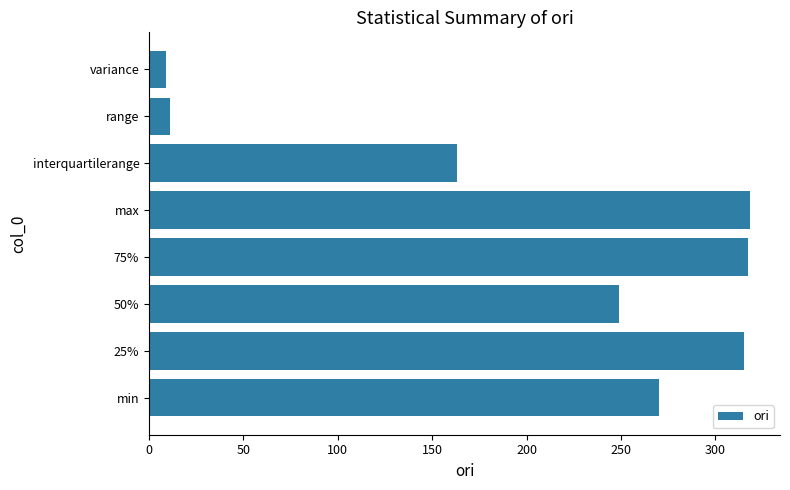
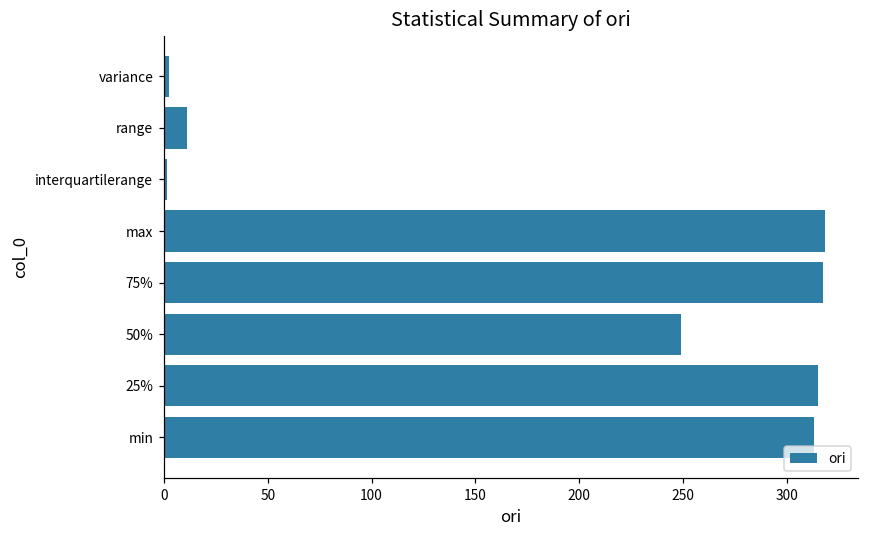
variance: 9 -> 2
interquartilerange: 163 -> 1
min: 270 -> 313
